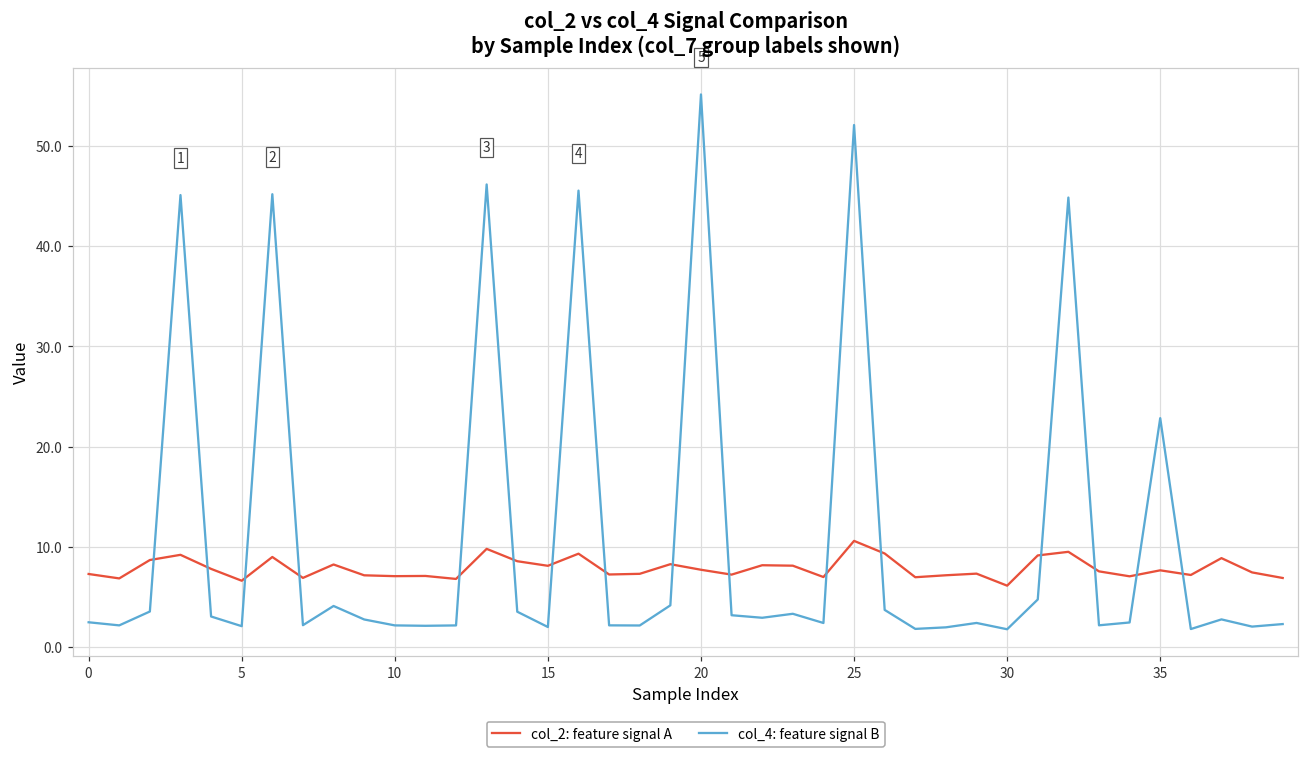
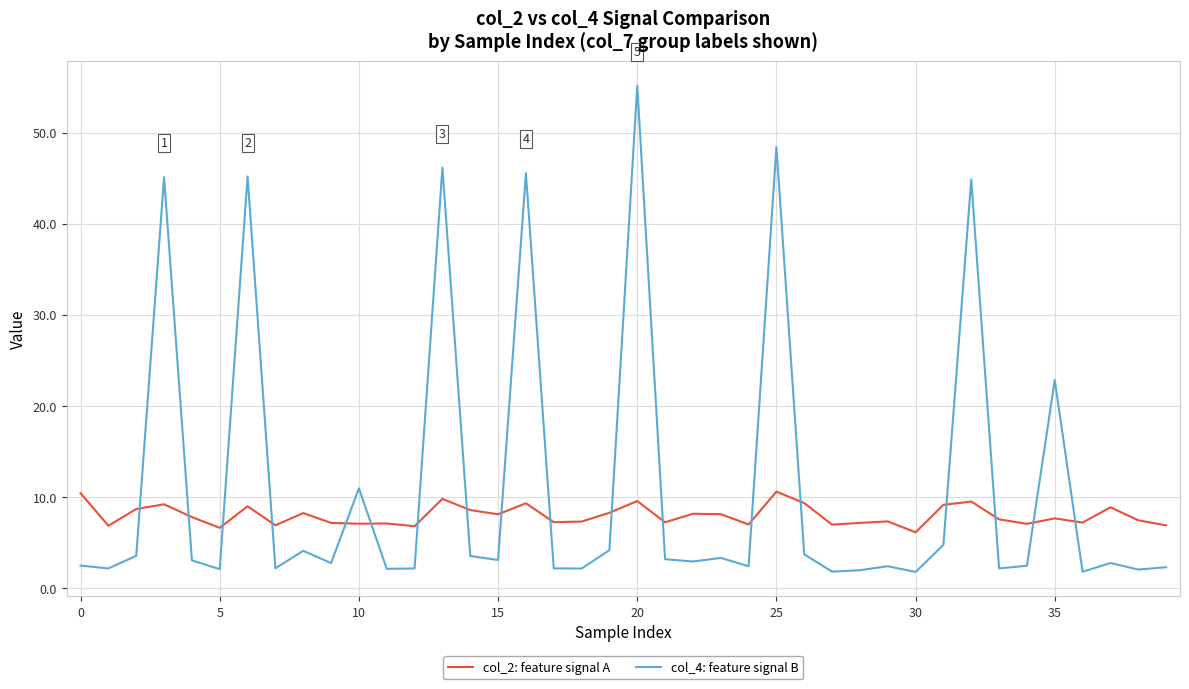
col_2: feature signal A, 0: 7 -> 10
col_4: feature signal B, 10: 2 -> 11
col_4: feature signal B, 15: 2 -> 3
col_2: feature signal A, 20: 8 -> 10
col_4: feature signal B, 25: 52 -> 48
